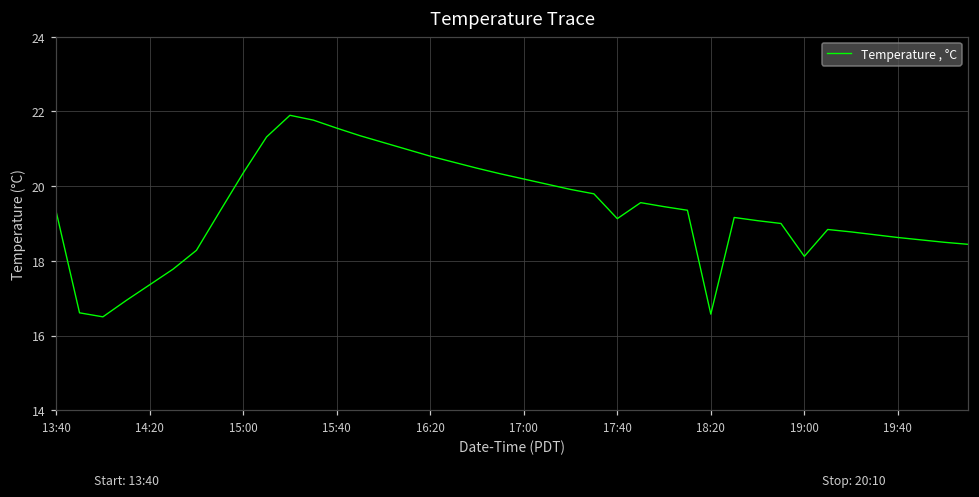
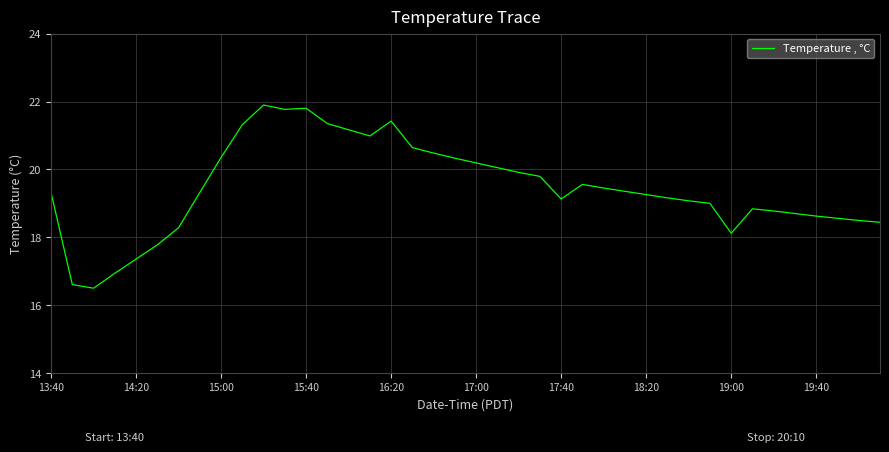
15:40: 21.6 -> 21.8
16:20: 20.8 -> 21.4
18:20: 16.6 -> 19.3
